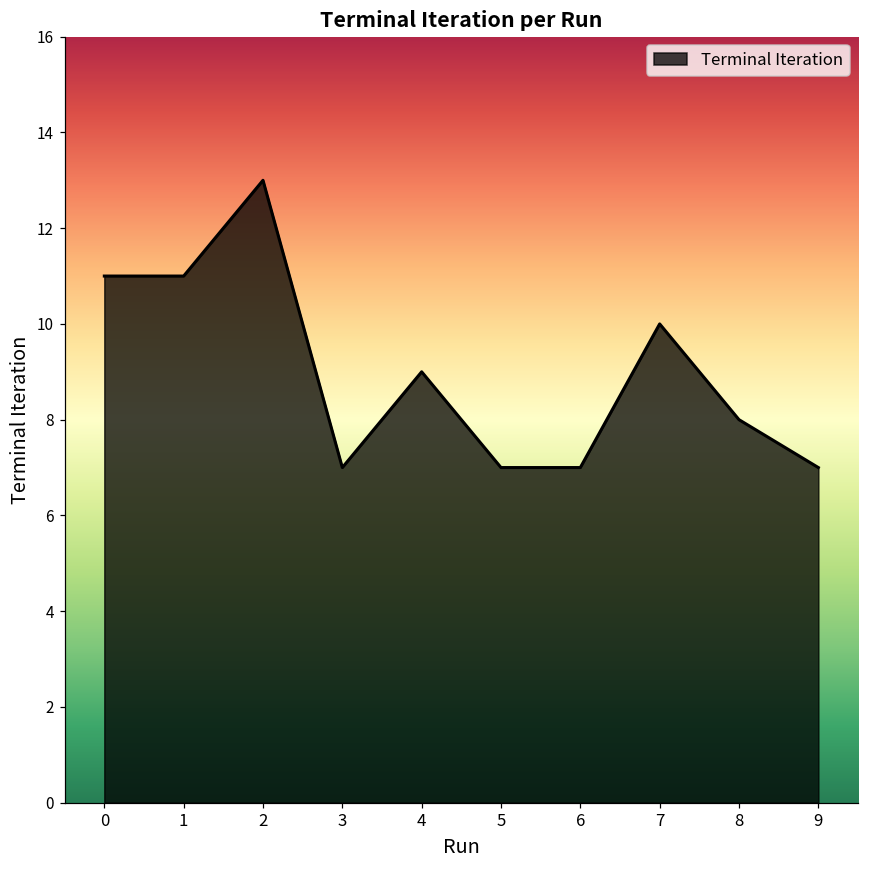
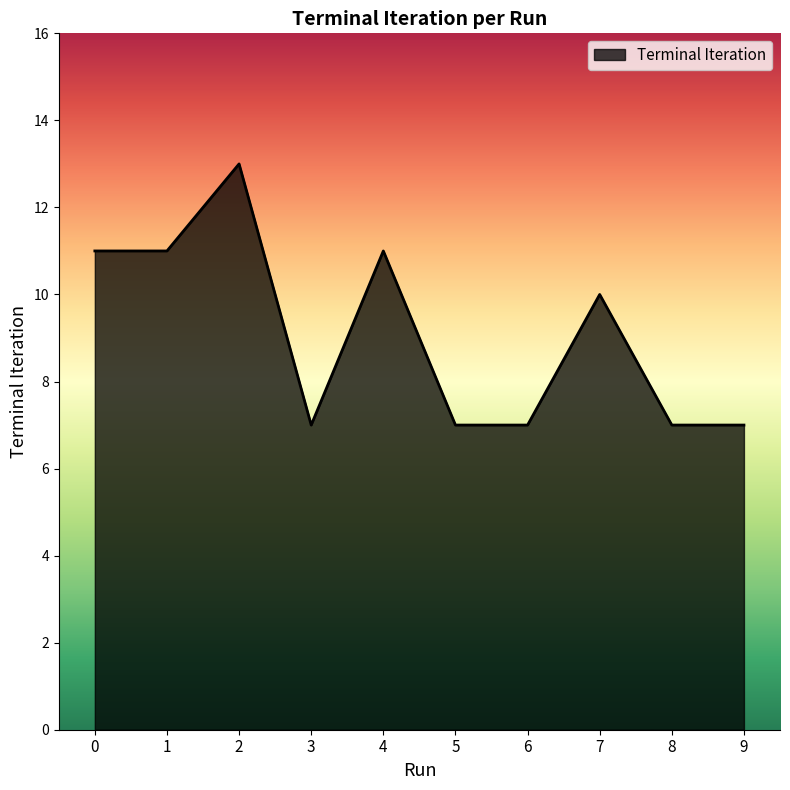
4: 9 -> 11
8: 8 -> 7
